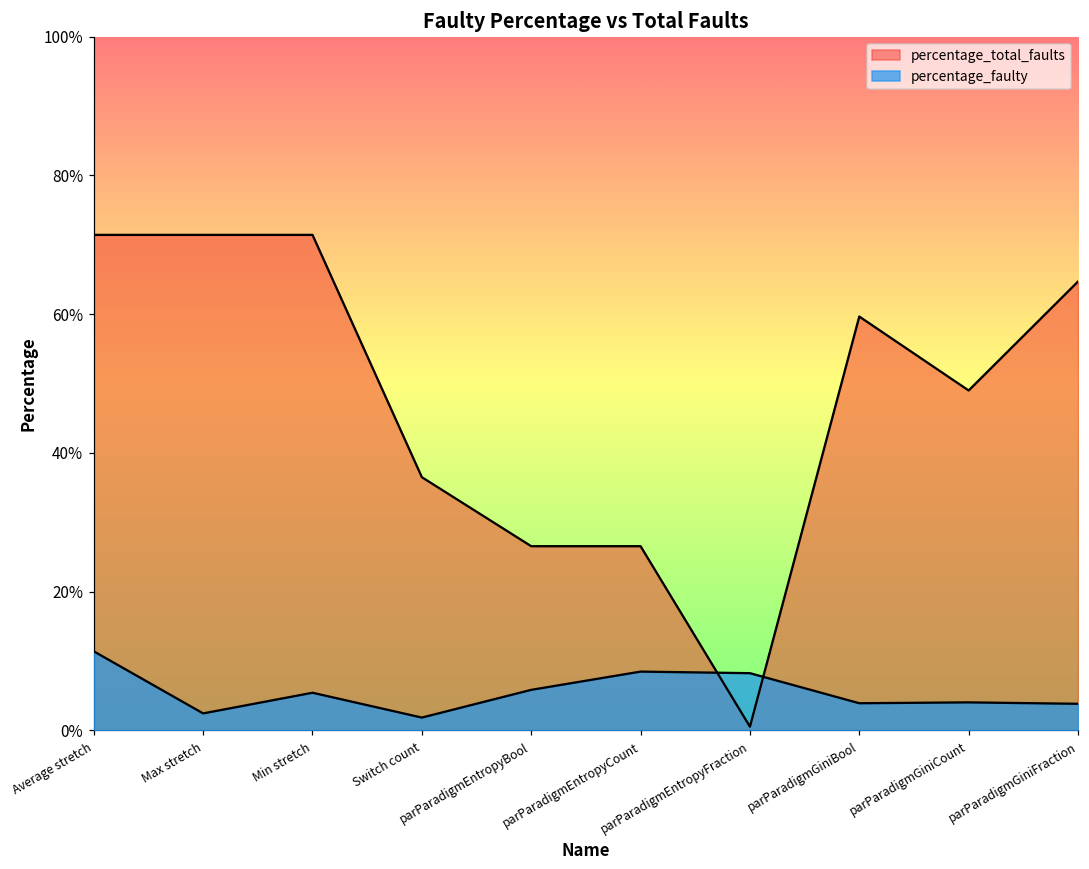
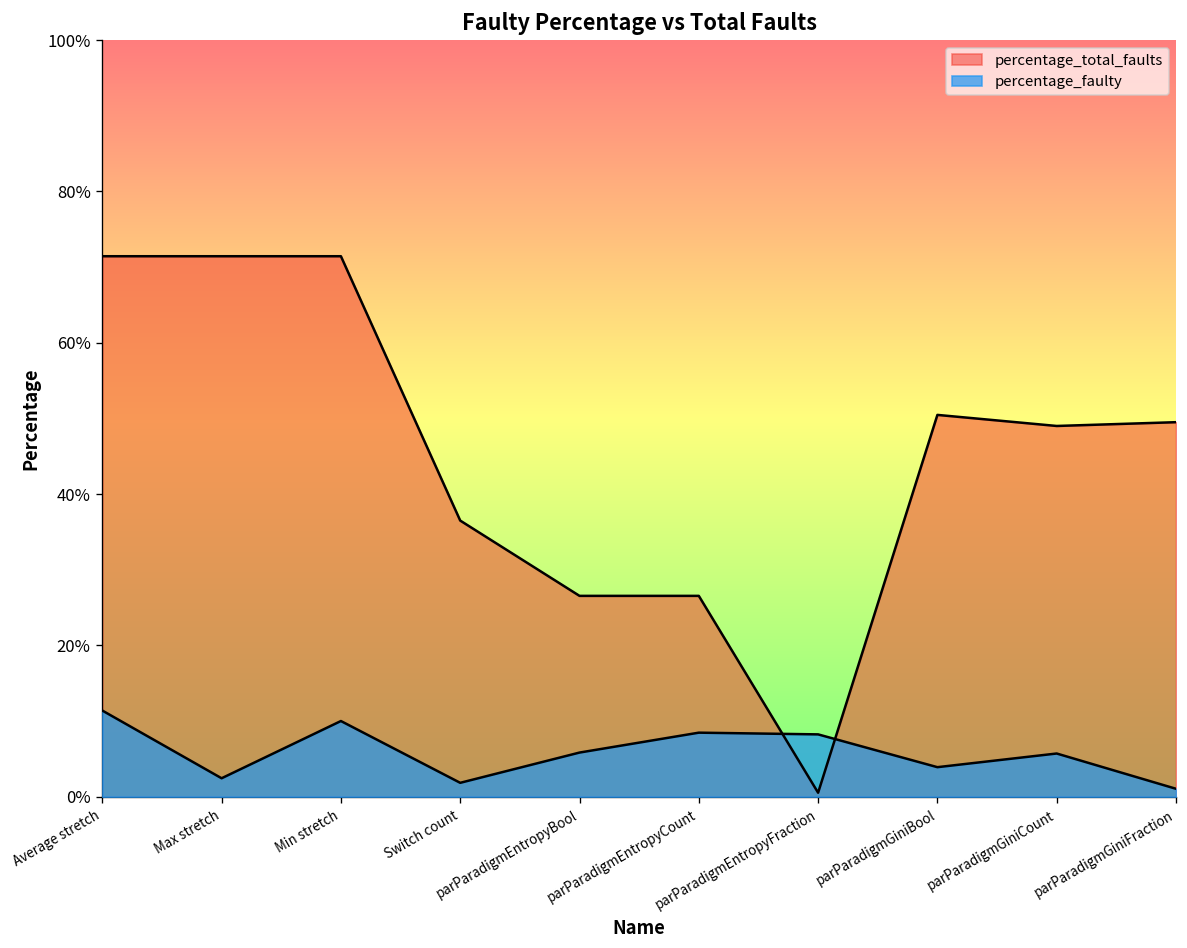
percentage_faulty, Min stretch: 5% -> 10%
percentage_total_faults, parParadigmGiniBool: 60% -> 50%
percentage_faulty, parParadigmGiniCount: 4% -> 6%
percentage_total_faults, parParadigmGiniFraction: 65% -> 50%
percentage_faulty, parParadigmGiniFraction: 4% -> 1%
